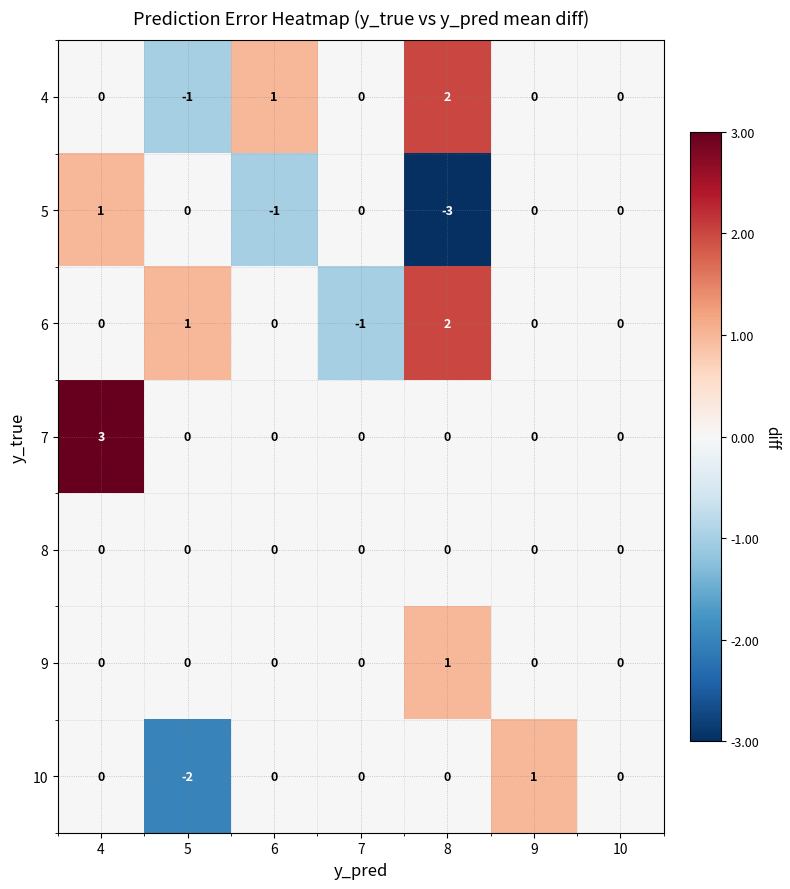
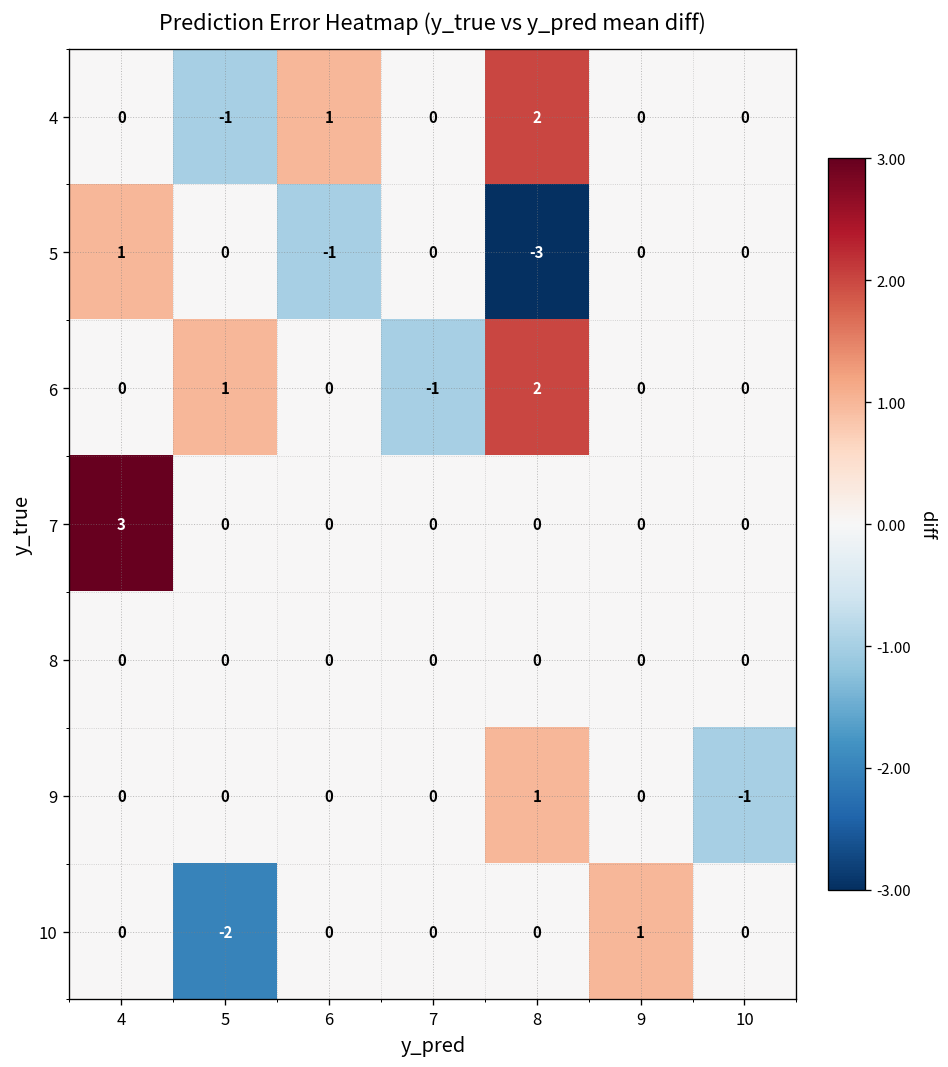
9, 10: 0 -> -1
